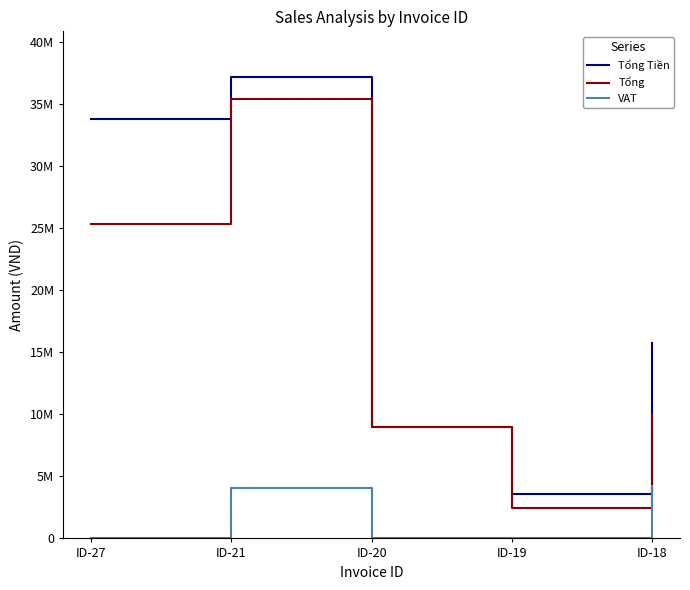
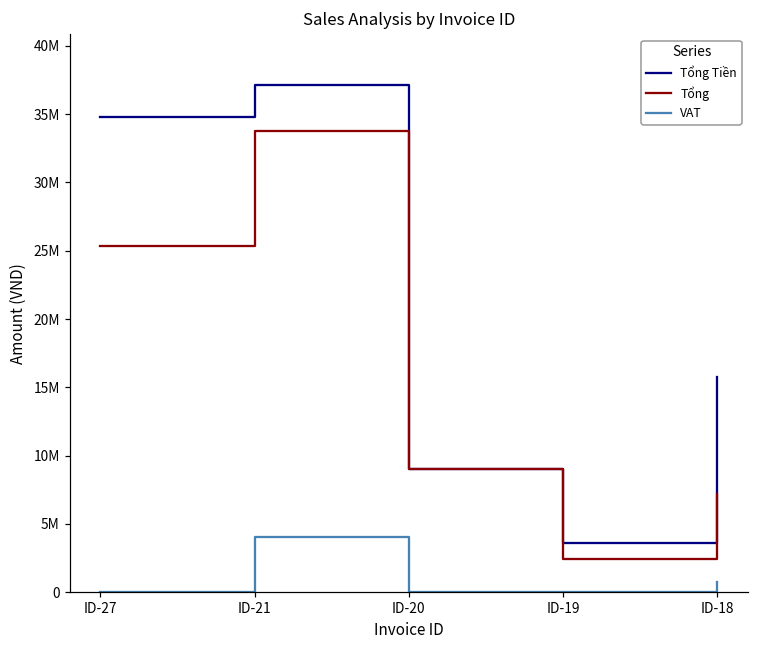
Tổng Tiền, ID-27: 33800000 -> 34800000
Tổng, ID-21: 35400000 -> 33800000
Tổng, ID-18: 10000000 -> 7200000
VAT, ID-18: 4200000 -> 700000
